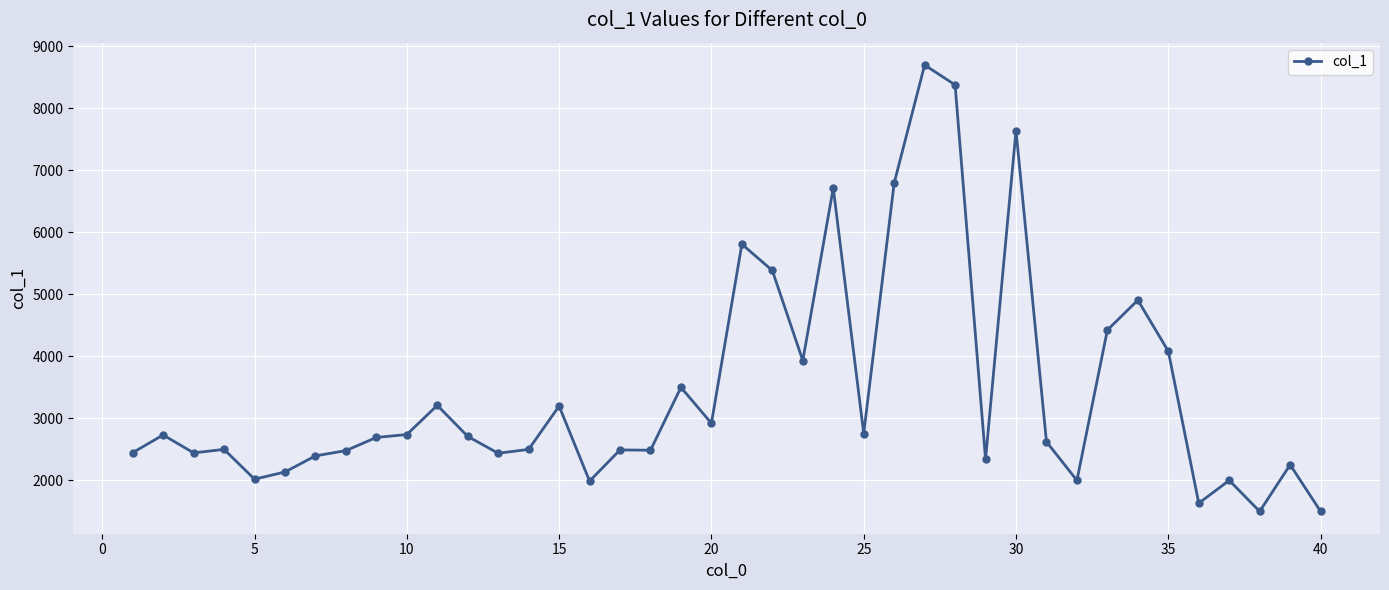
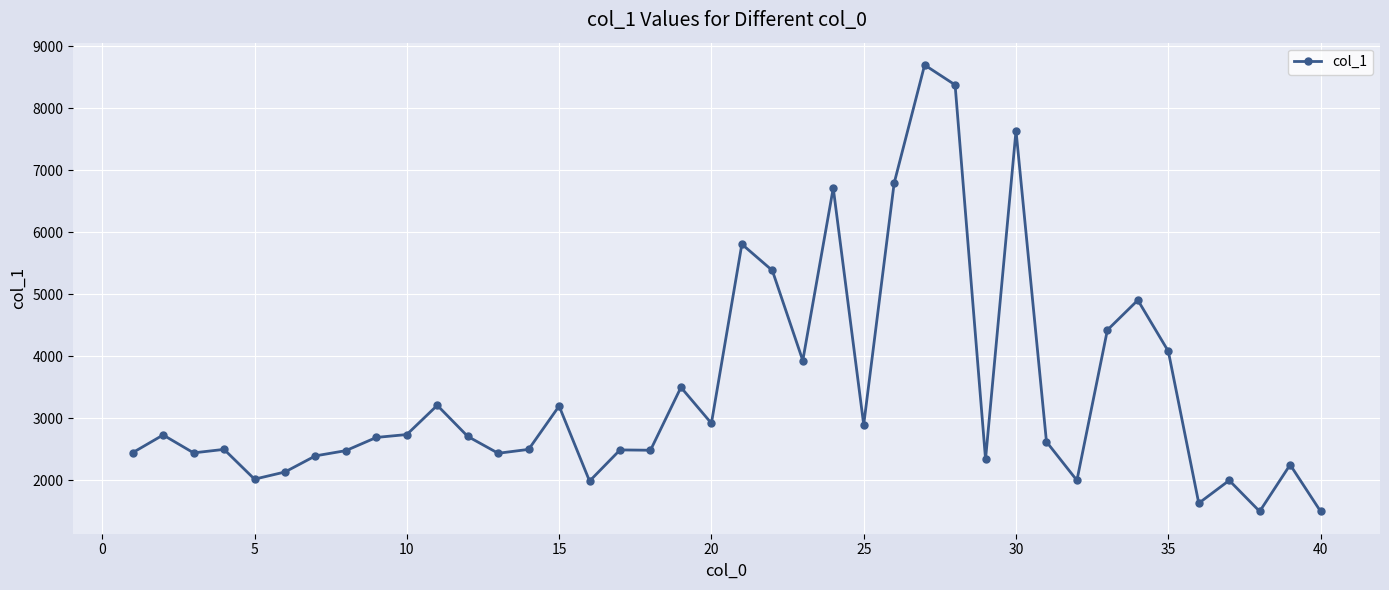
25: 2800 -> 2900
